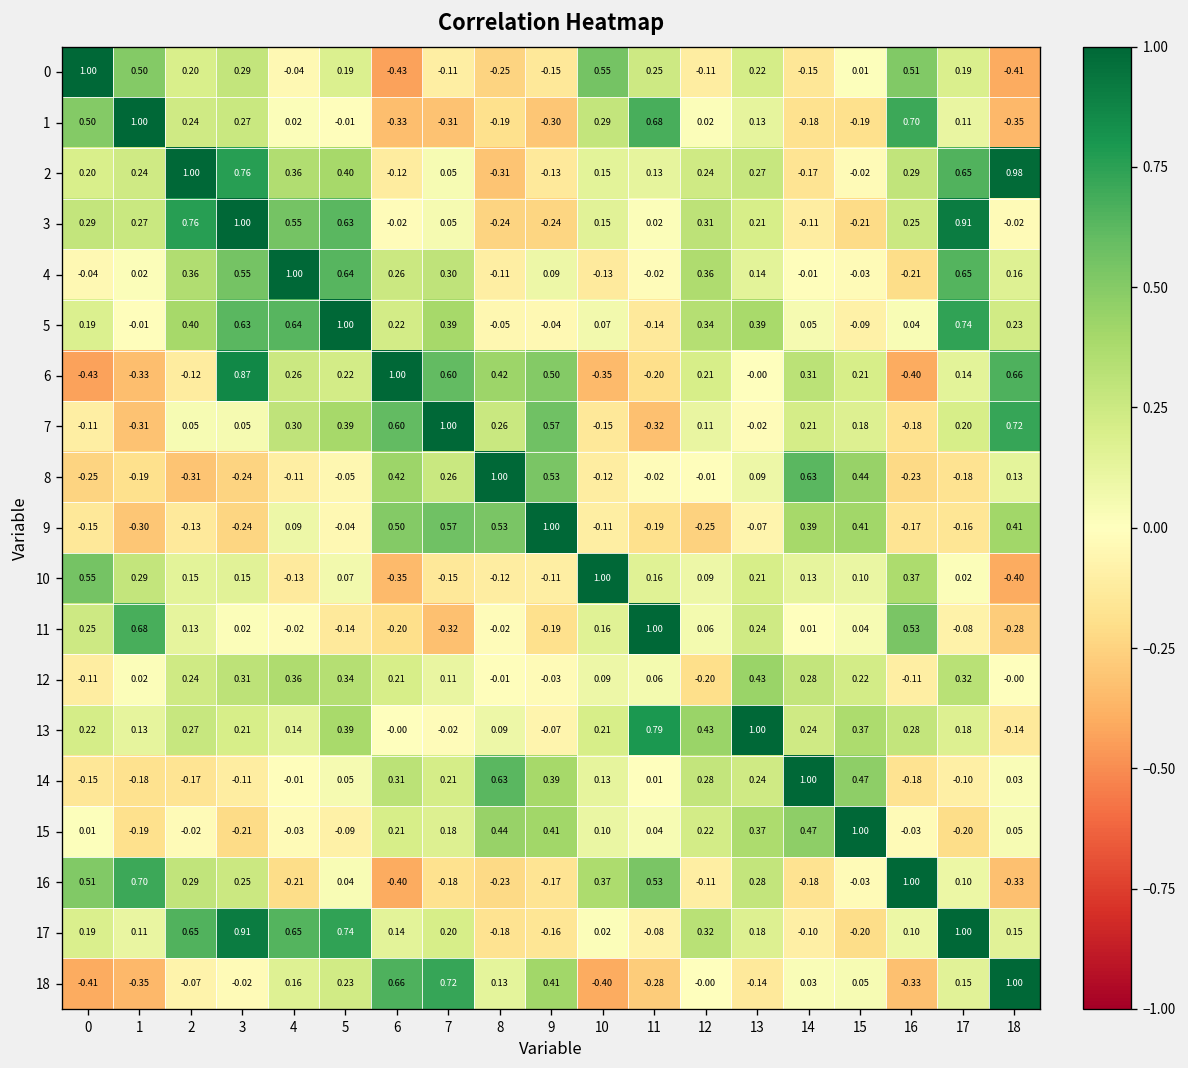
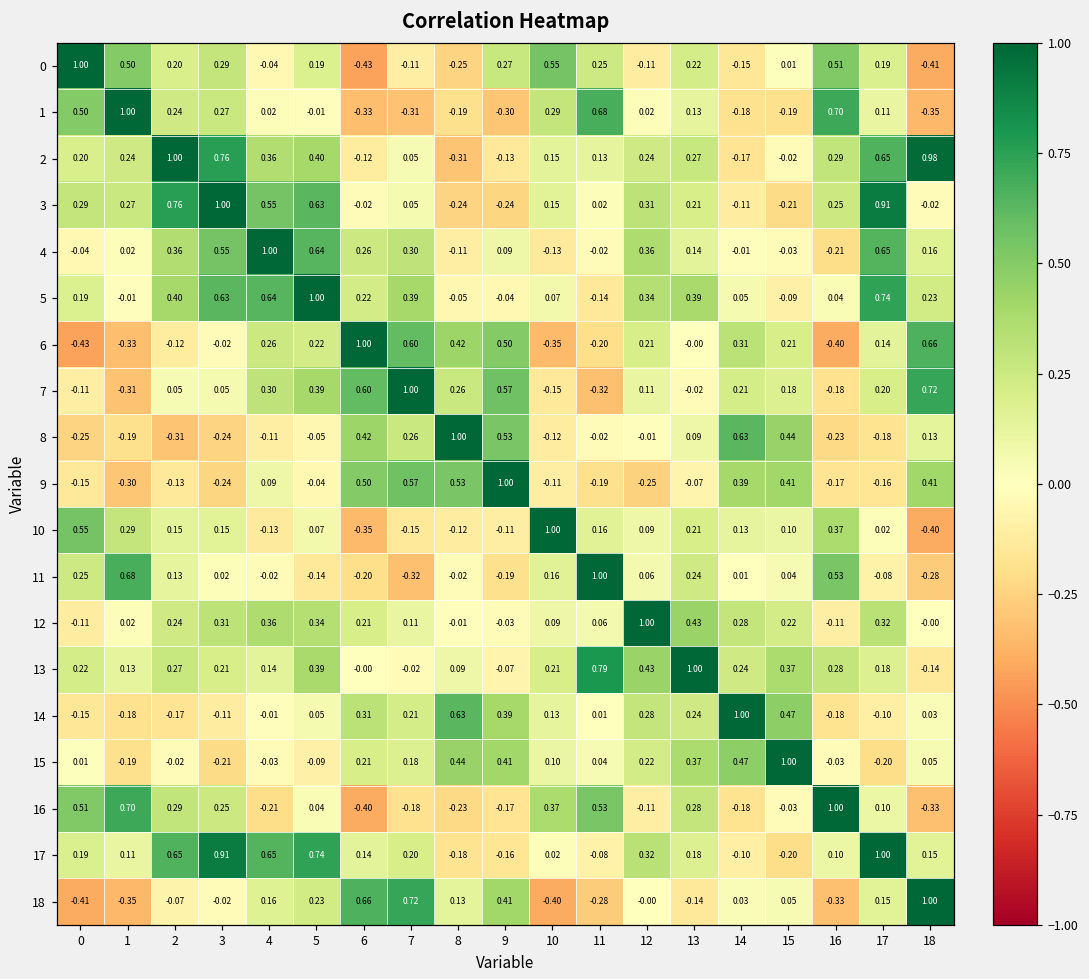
0, 9: -0.15 -> 0.27
6, 3: 0.87 -> -0.02
12, 12: -0.20 -> 1.00
